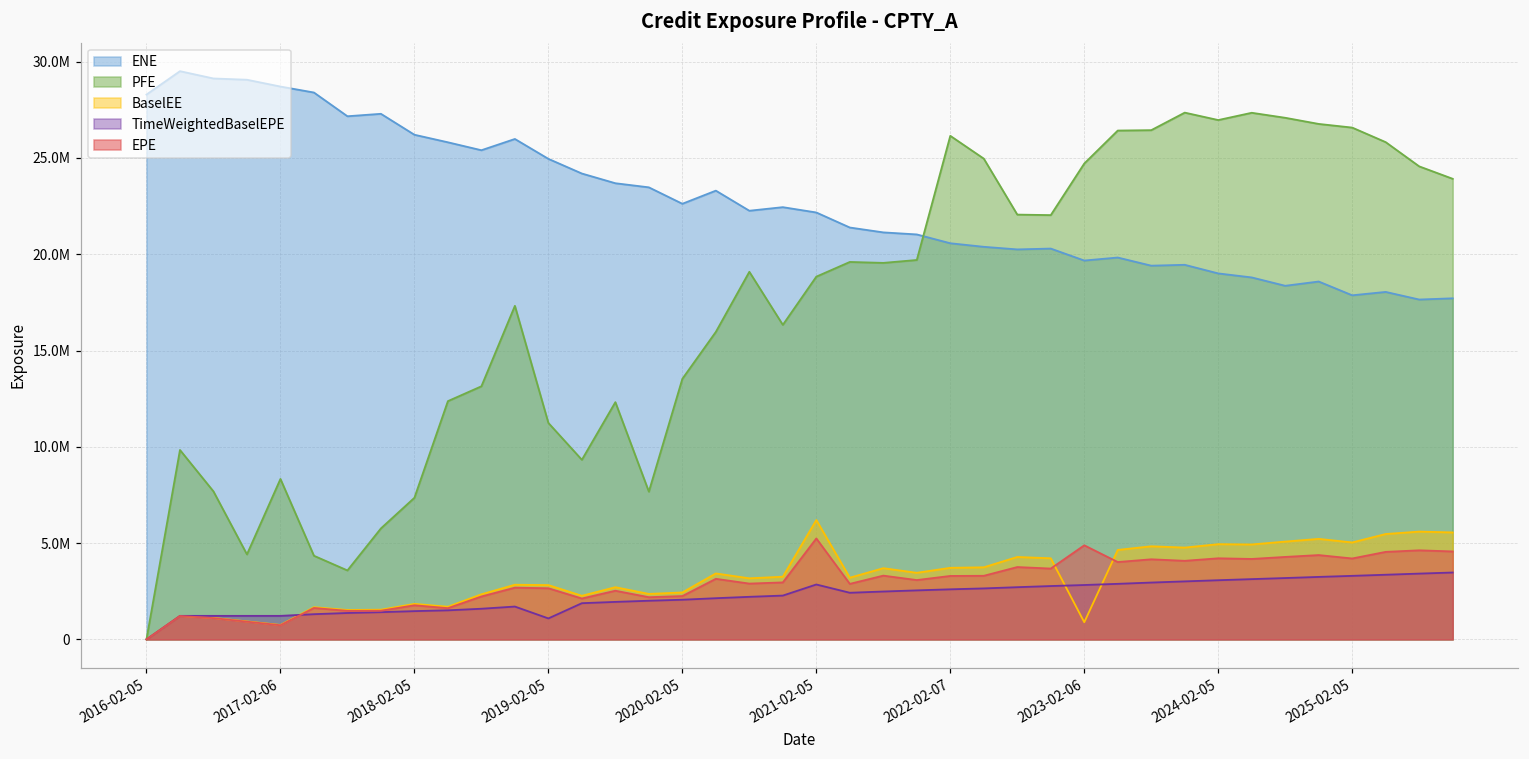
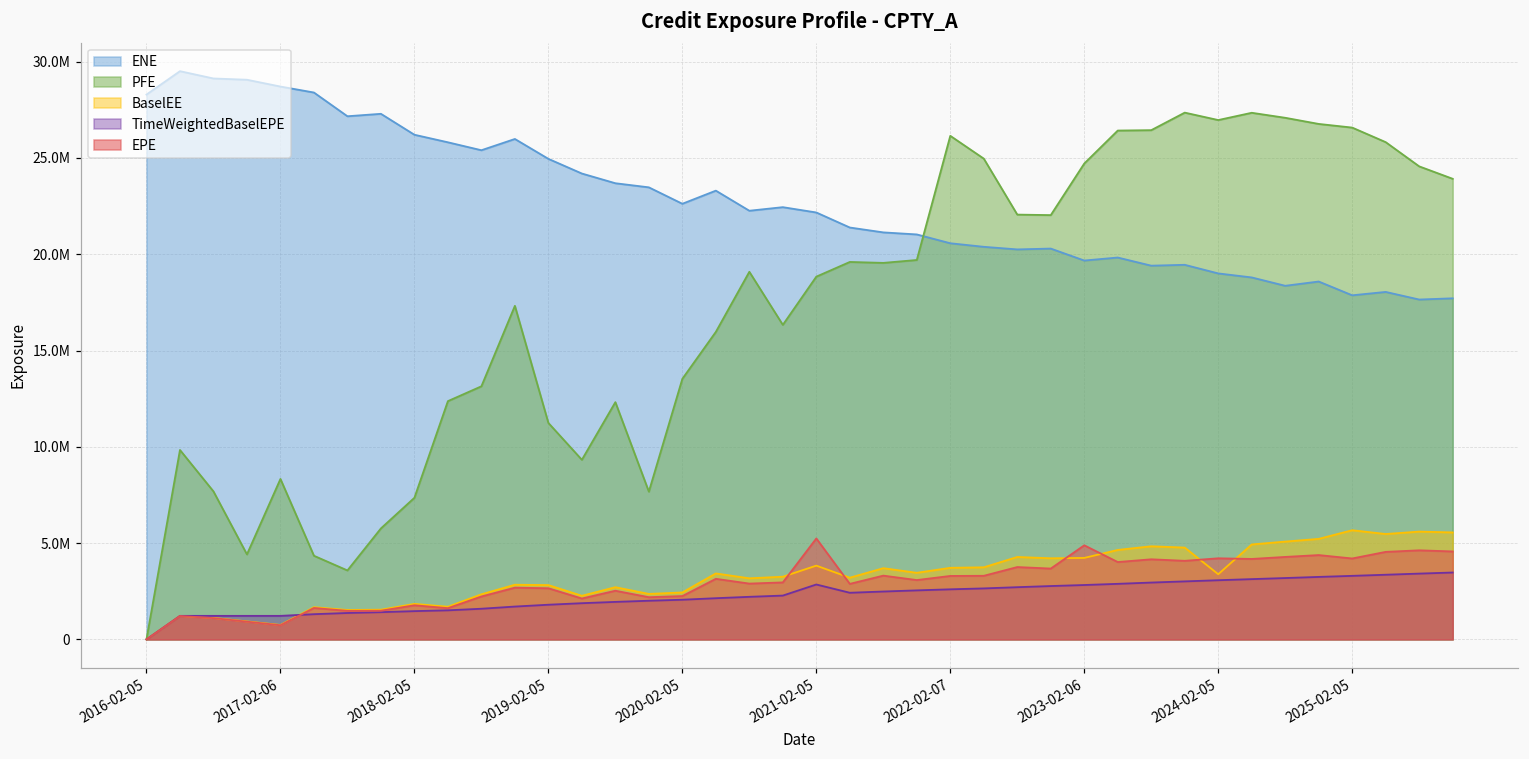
TimeWeightedBaselEPE, 2019-02-05: 1100000 -> 1800000
BaselEE, 2021-02-05: 6200000 -> 3800000
BaselEE, 2023-02-06: 900000 -> 4200000
BaselEE, 2024-02-05: 4900000 -> 3400000
BaselEE, 2025-02-05: 5000000 -> 5700000
